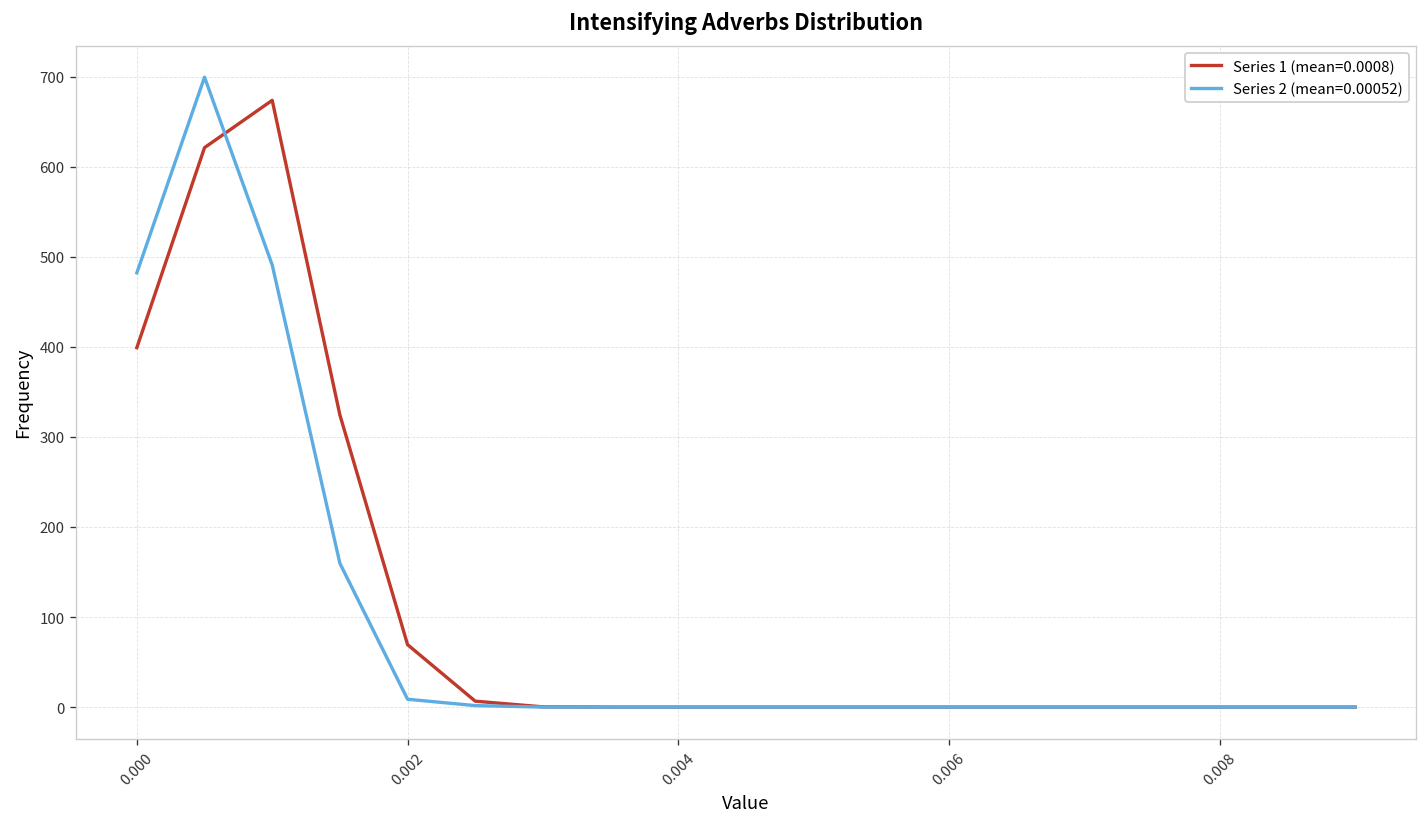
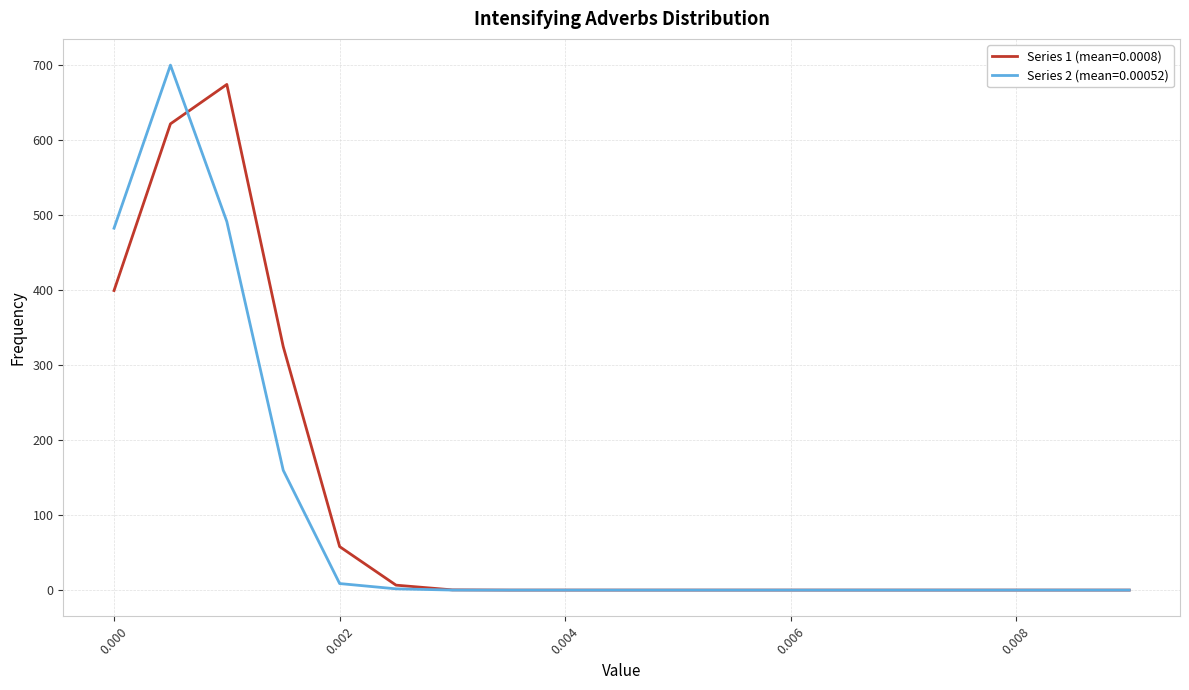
Series 1 (mean=0.0008), 0.002: 70 -> 60
